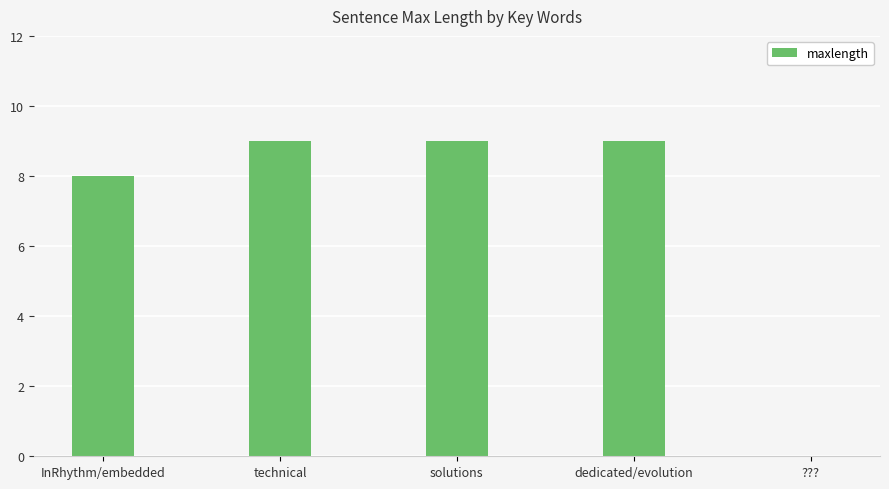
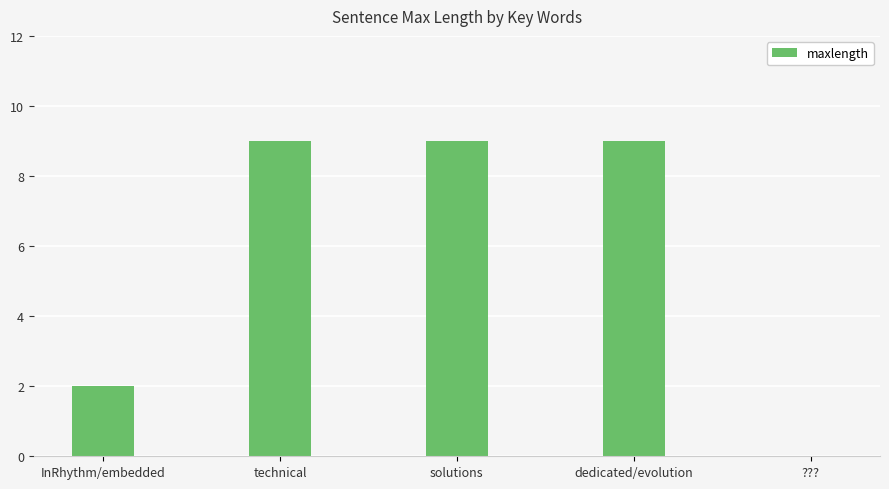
InRhythm/embedded: 8 -> 2
